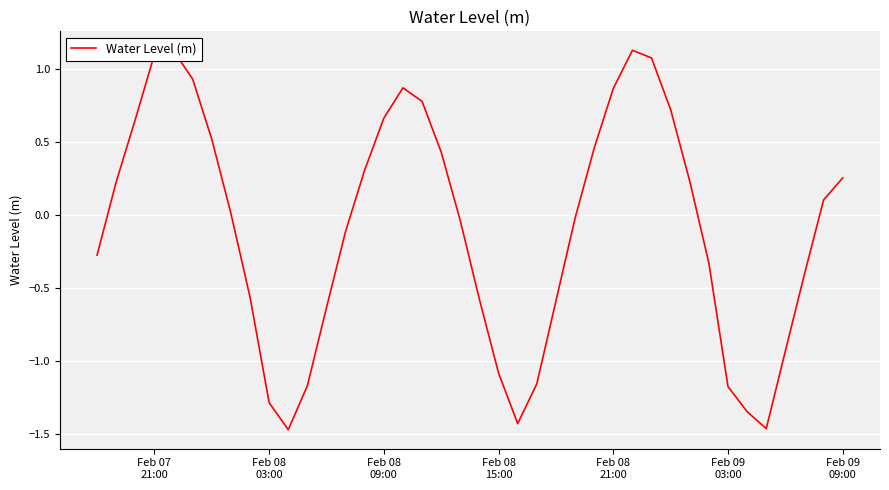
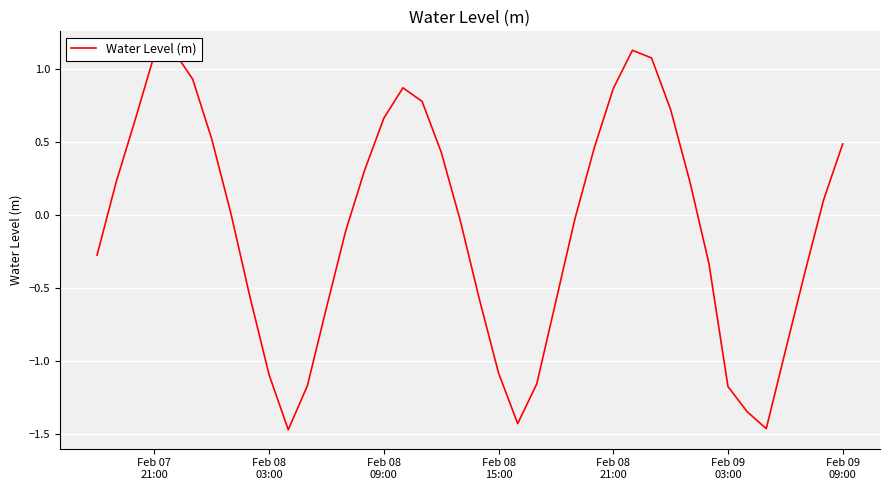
Feb 08 03:00: -1.29 -> -1.10
Feb 09 09:00: 0.25 -> 0.48
